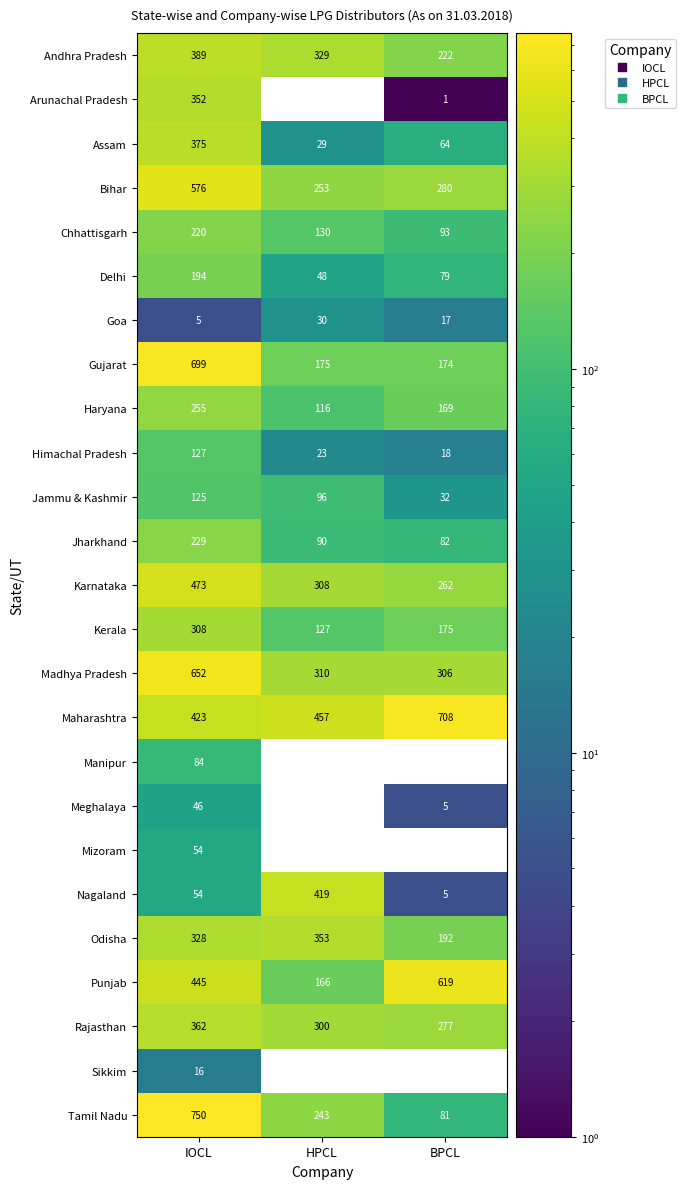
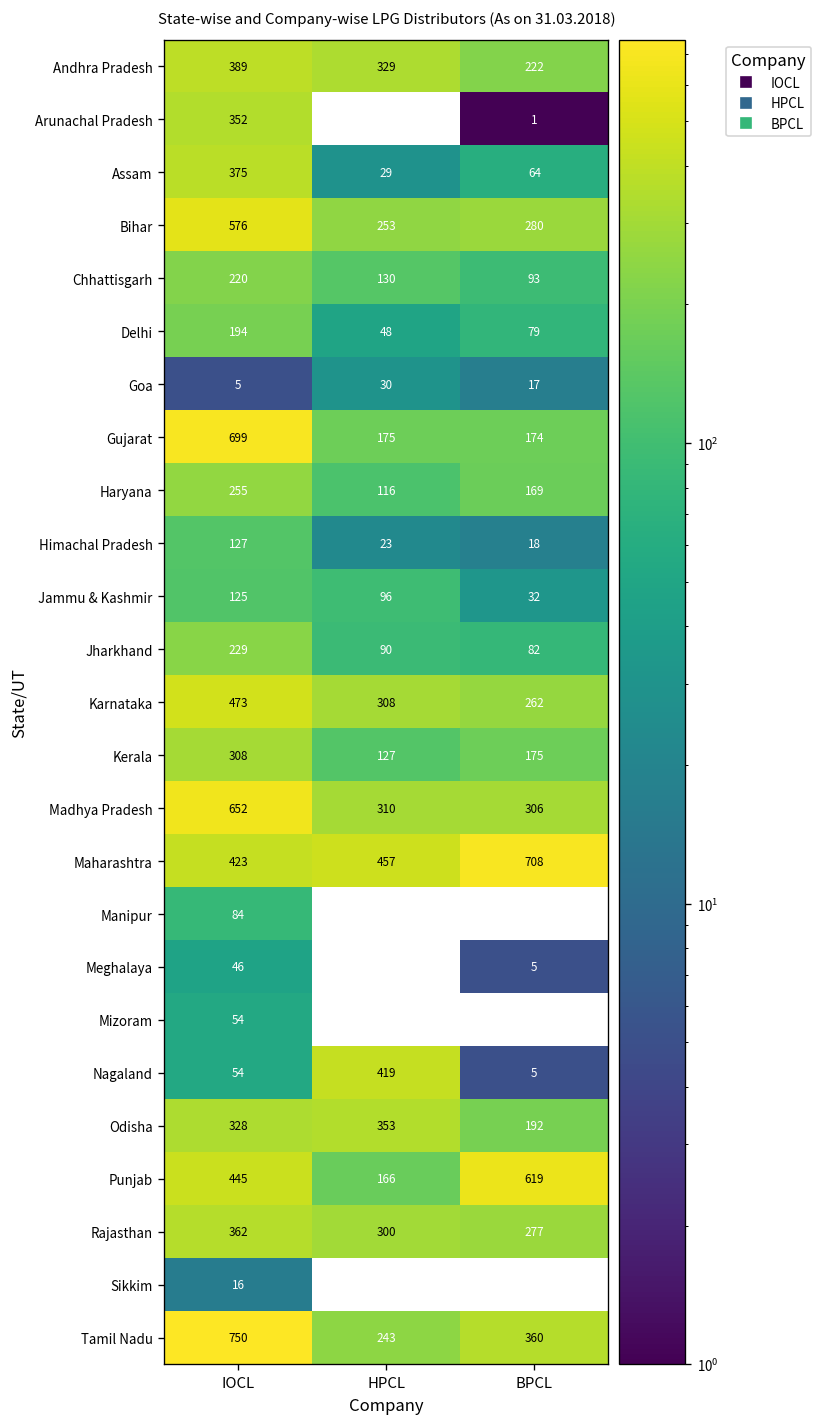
Tamil Nadu, BPCL: 81 -> 360
